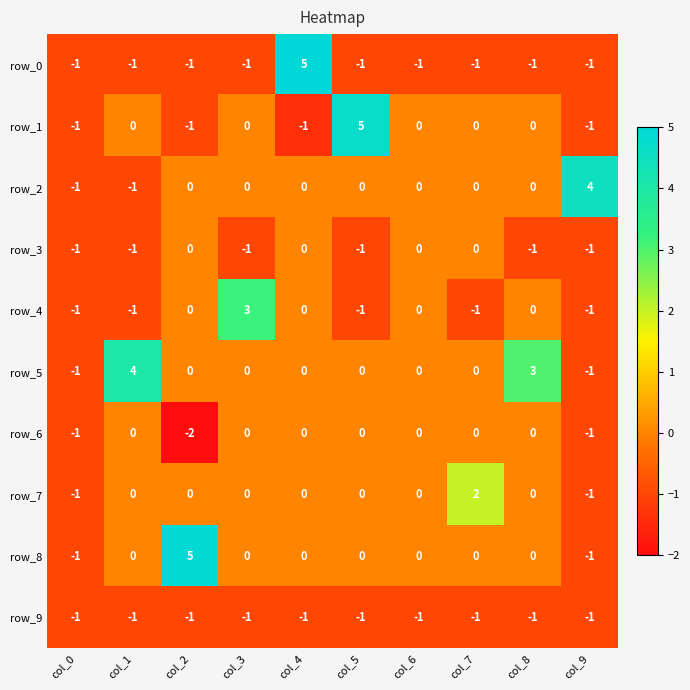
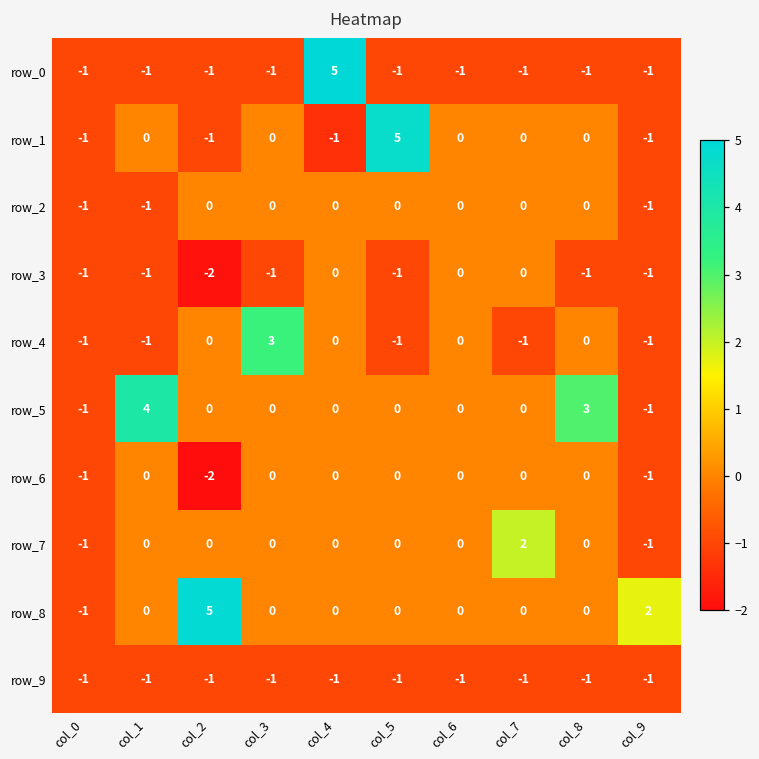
row_2, col_9: 4 -> -1
row_3, col_2: 0 -> -2
row_8, col_9: -1 -> 2
